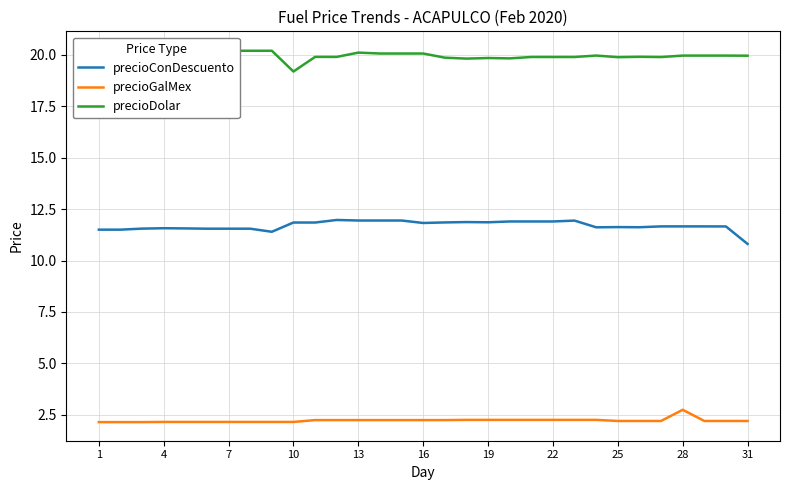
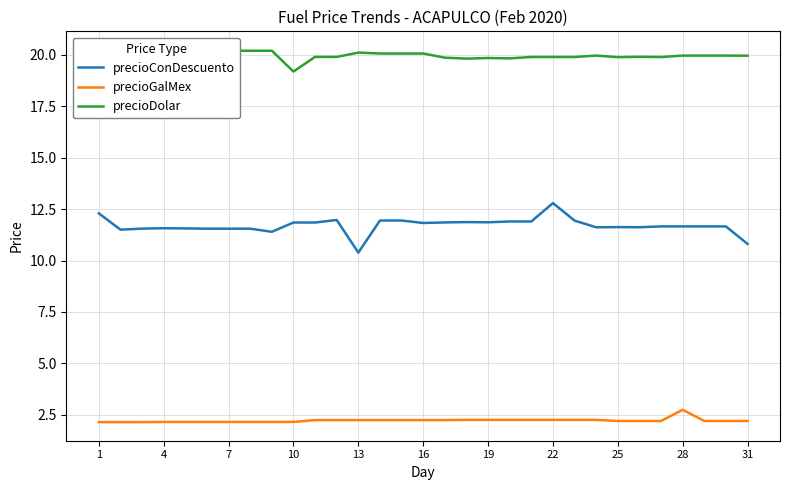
precioConDescuento, 1: 11.5 -> 12.3
precioConDescuento, 13: 11.9 -> 10.4
precioConDescuento, 22: 11.9 -> 12.8
